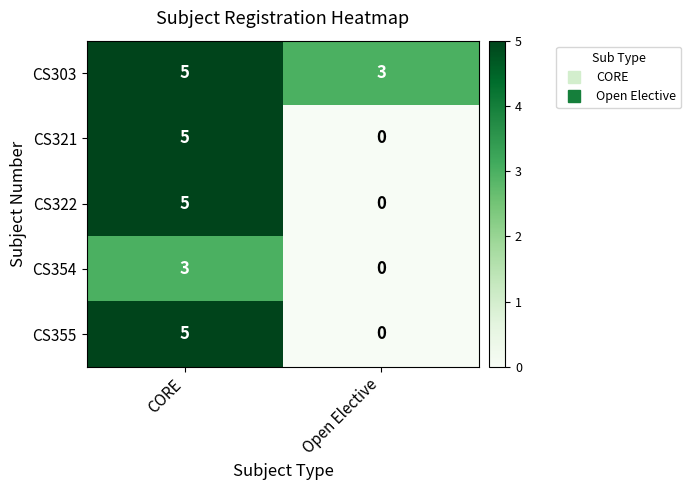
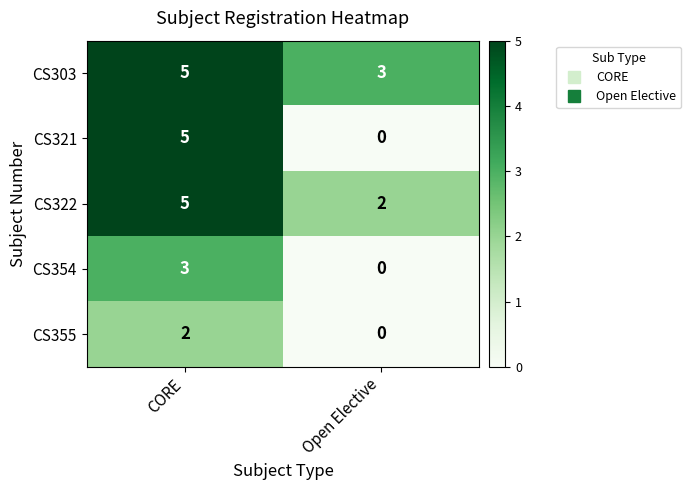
CS322, Open Elective: 0 -> 2
CS355, CORE: 5 -> 2
